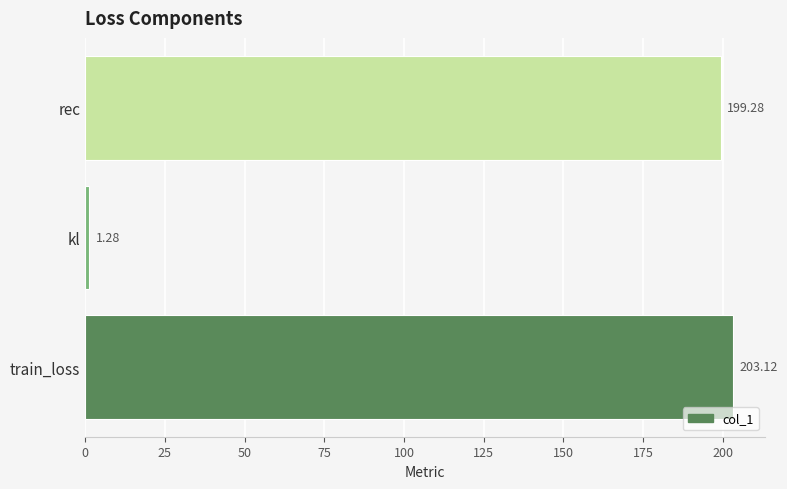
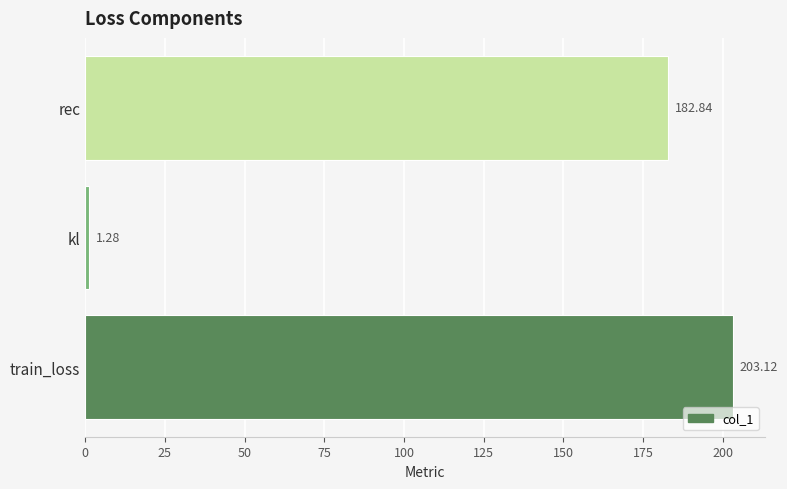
rec: 199.28 -> 182.84
